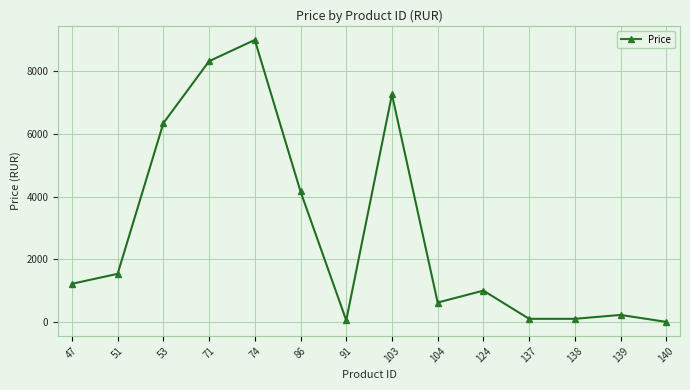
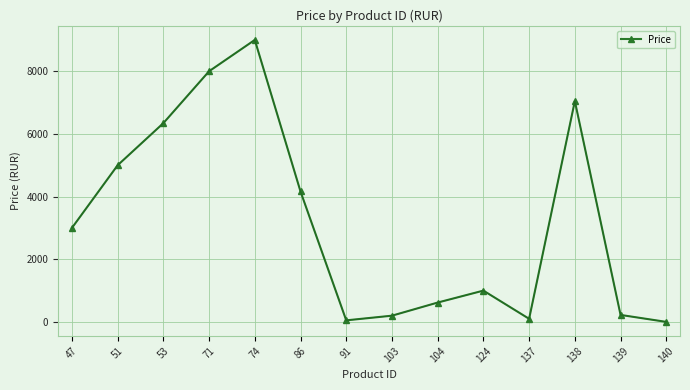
47: 1200 -> 3000
51: 1500 -> 5000
71: 8300 -> 8000
103: 7300 -> 200
138: 100 -> 7000
